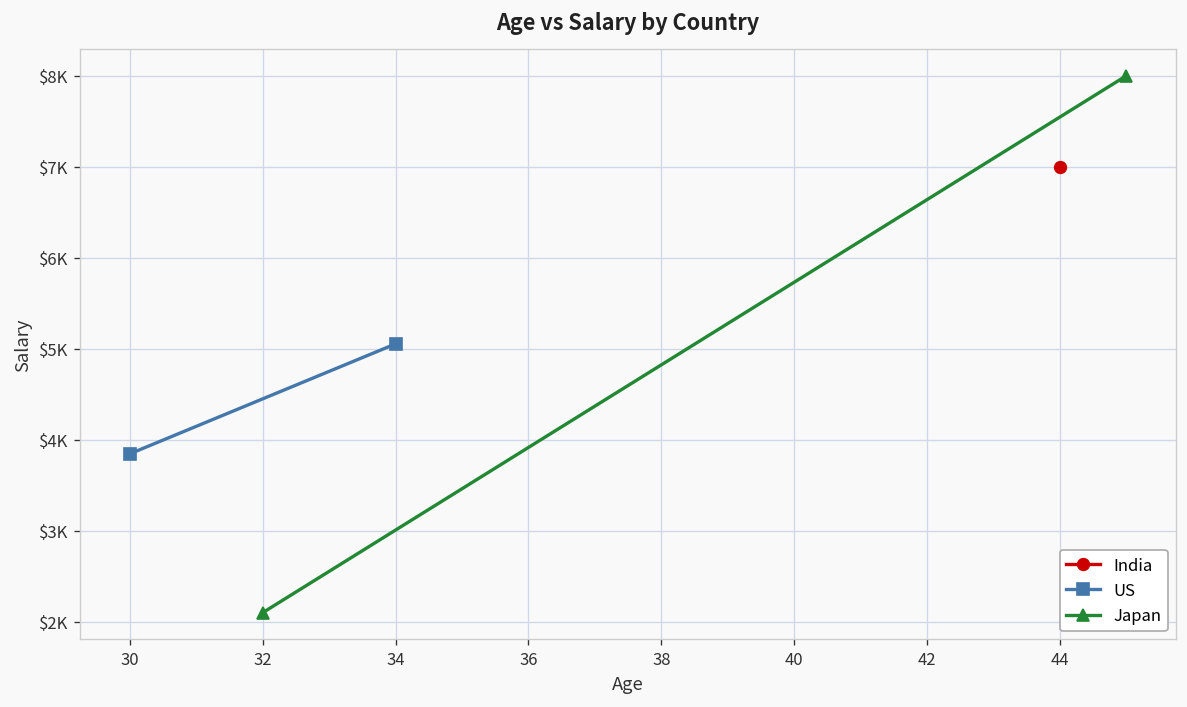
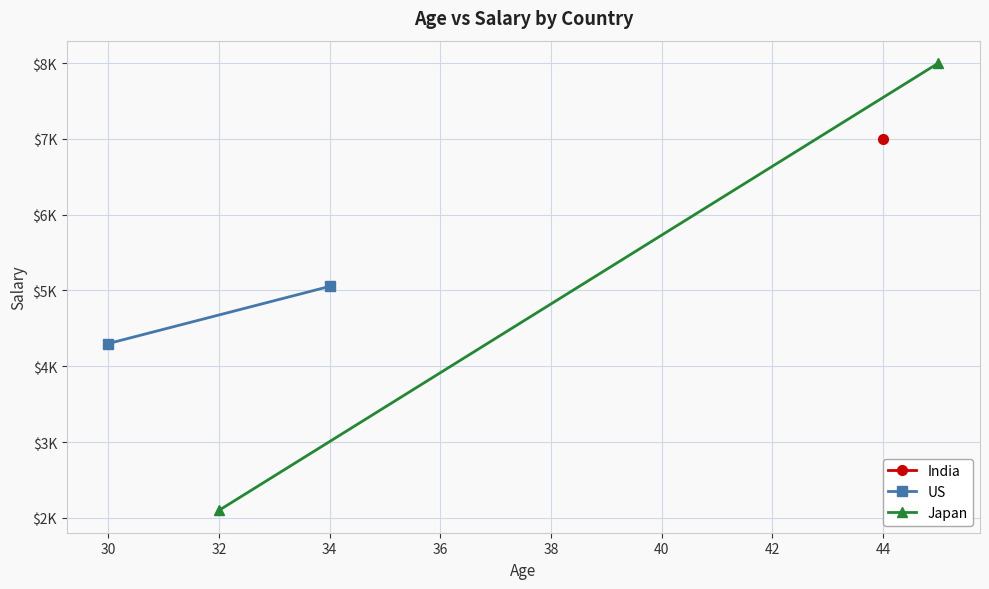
US, 30: $3800 -> $4300
